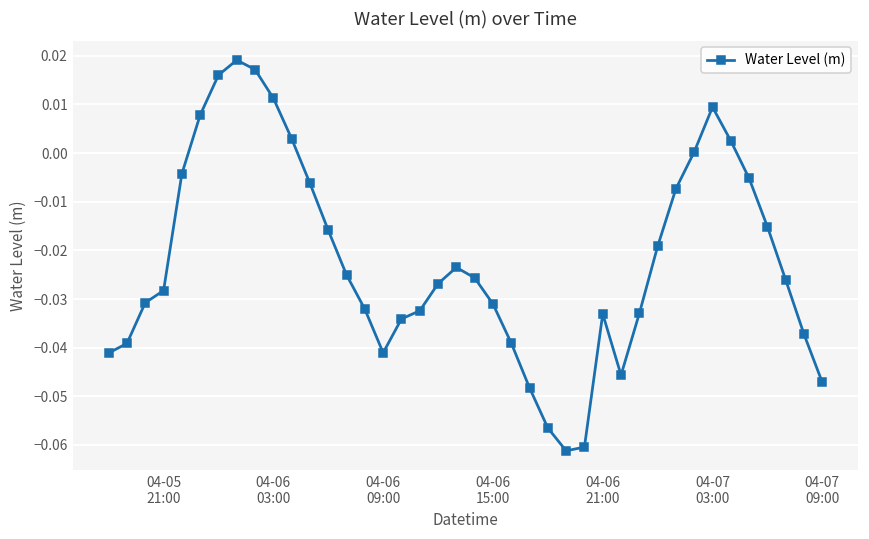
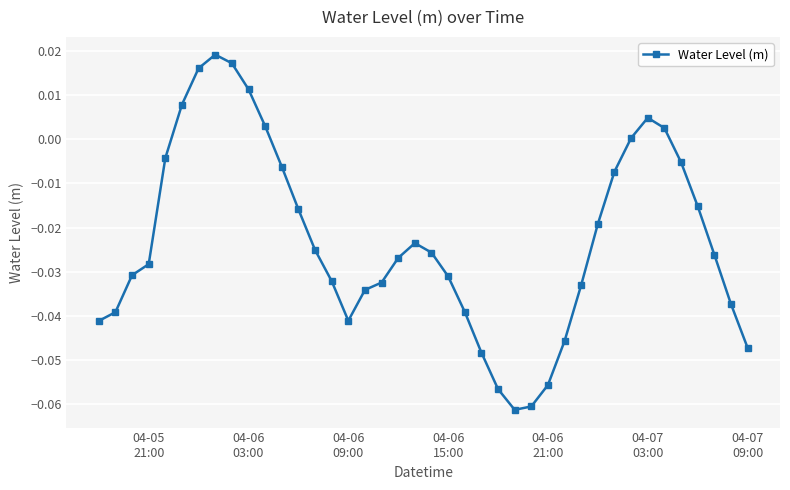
04-06 21:00: -0.033 -> -0.056
04-07 03:00: 0.009 -> 0.005
